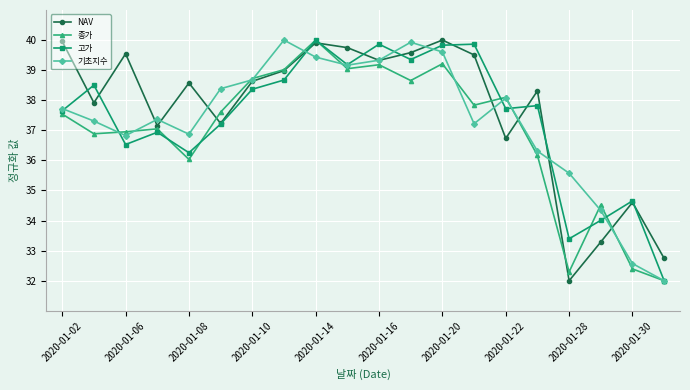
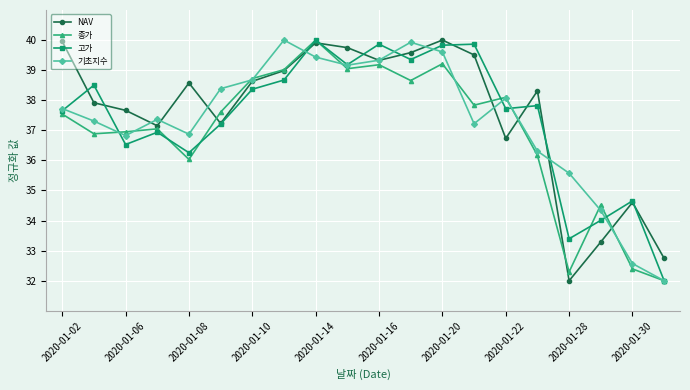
NAV, 2020-01-06: 39.5 -> 37.7
